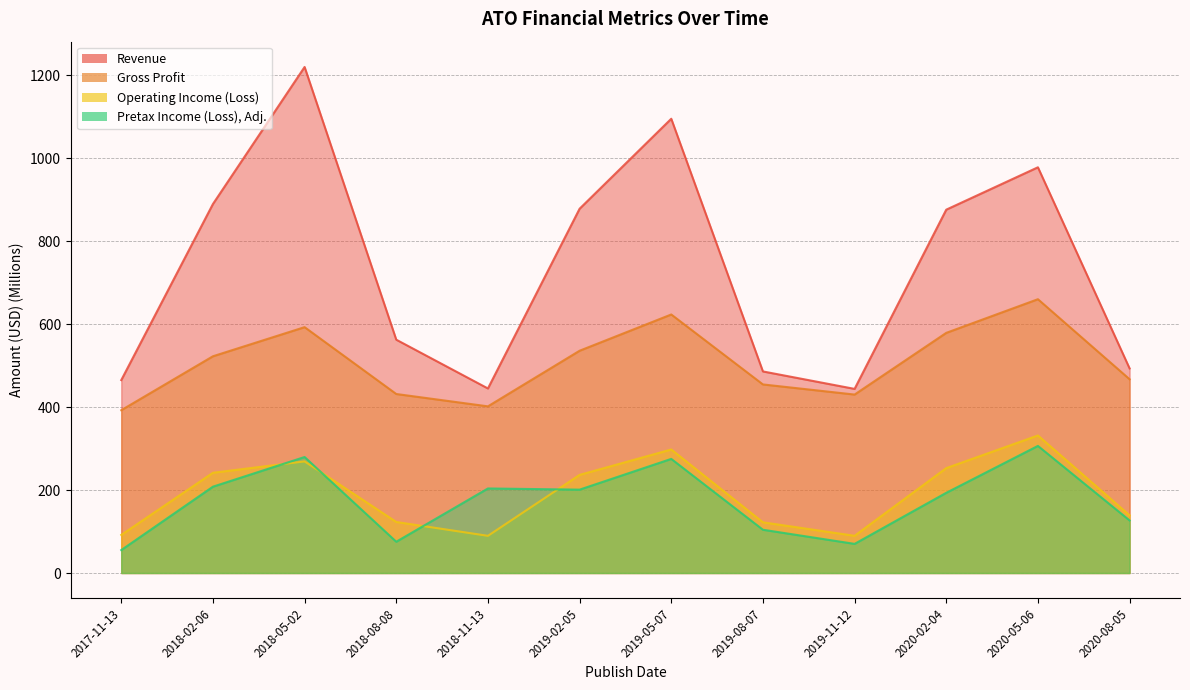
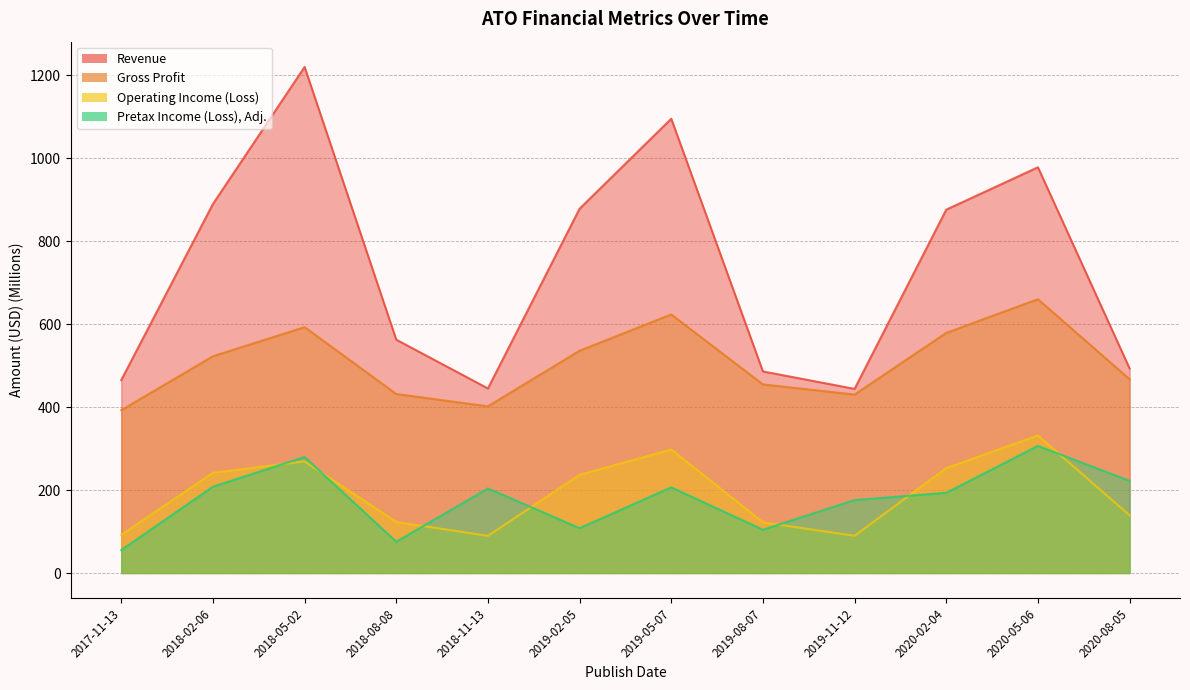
Pretax Income (Loss), Adj., 2019-02-05: 200 -> 110
Pretax Income (Loss), Adj., 2019-05-07: 270 -> 210
Pretax Income (Loss), Adj., 2019-11-12: 70 -> 180
Pretax Income (Loss), Adj., 2020-08-05: 130 -> 220
